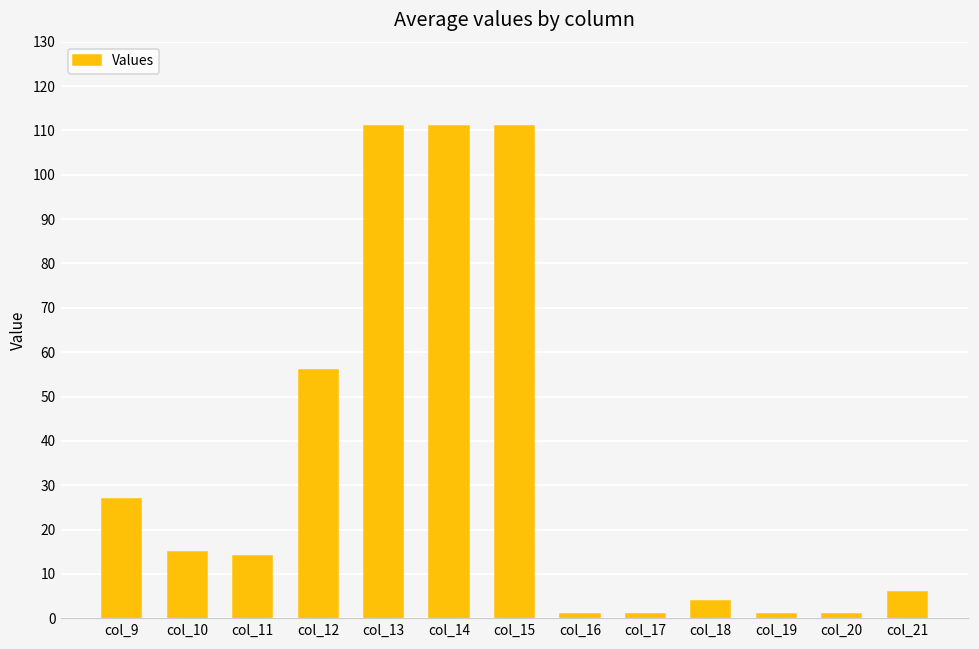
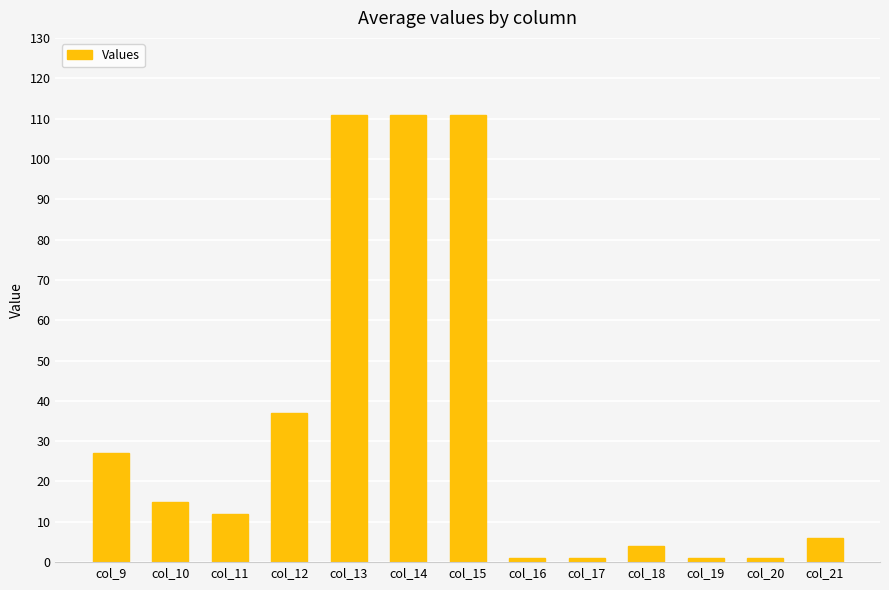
col_11: 14 -> 12
col_12: 56 -> 37
